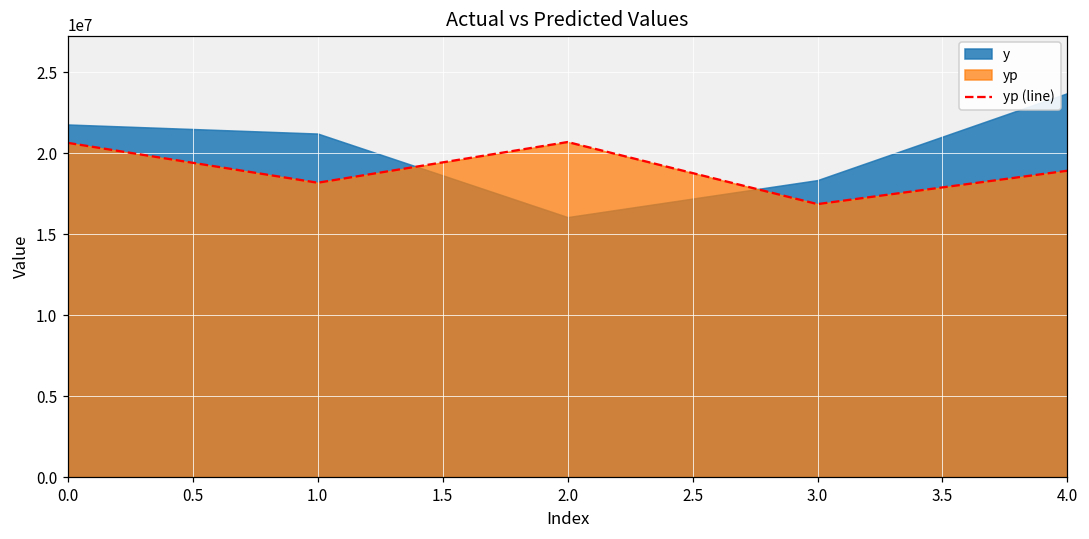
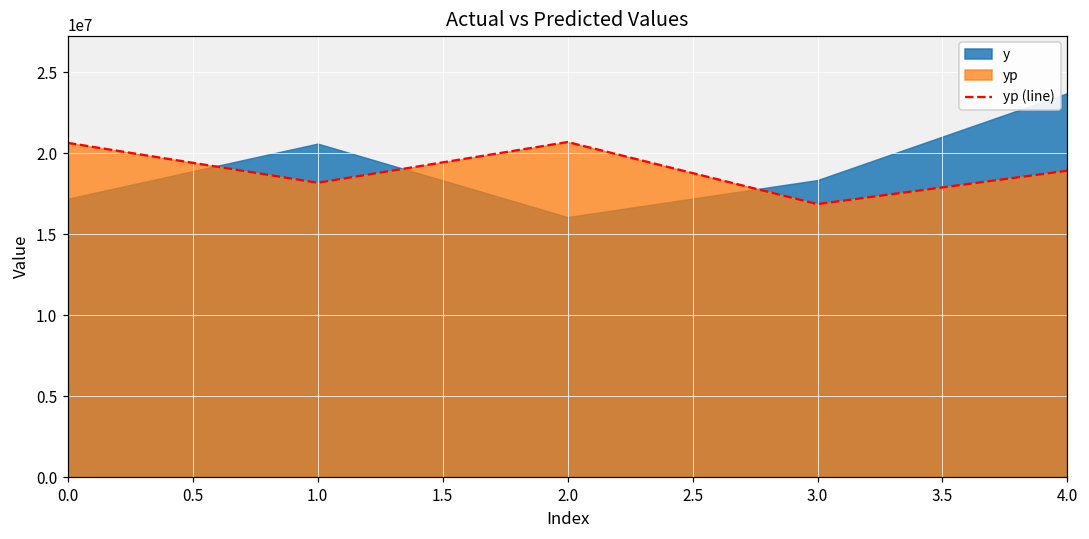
y, 0.0: 21800000 -> 17200000
y, 1.0: 21200000 -> 20600000
